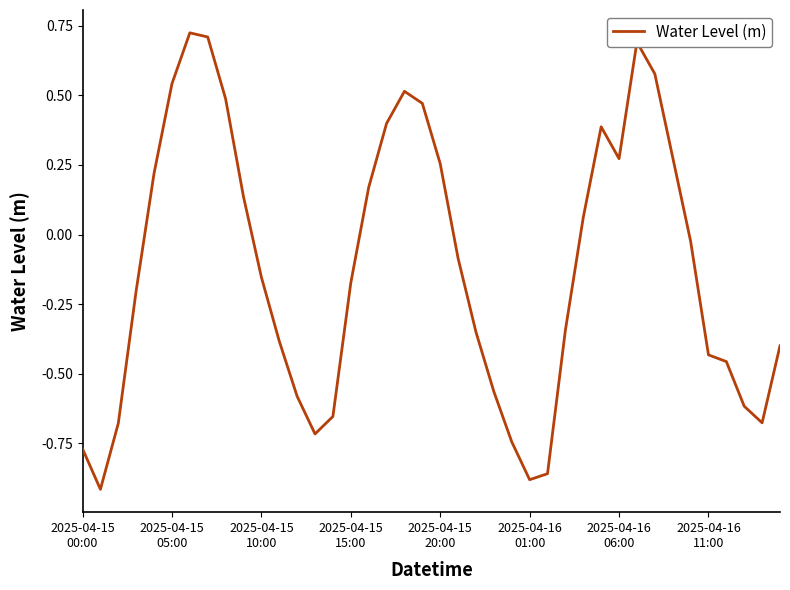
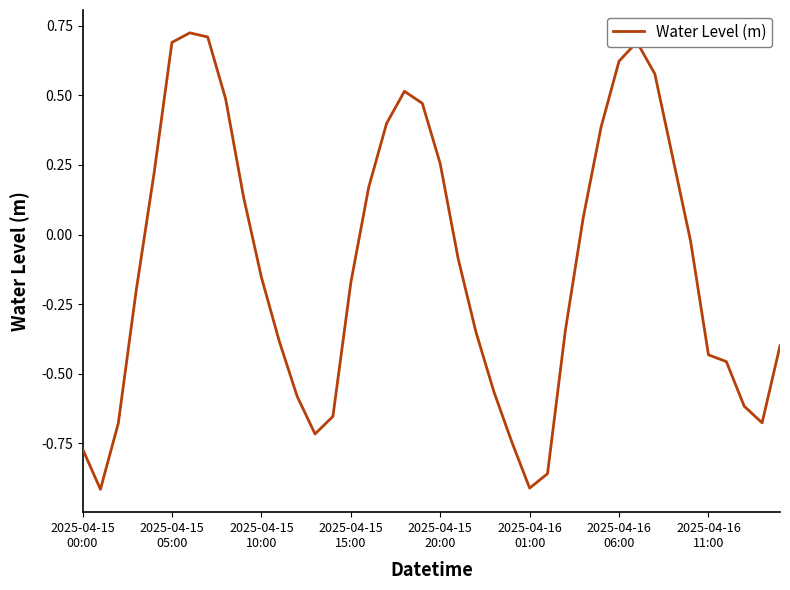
2025-04-15 05:00: 0.54 -> 0.69
2025-04-16 01:00: -0.88 -> -0.91
2025-04-16 06:00: 0.27 -> 0.62
